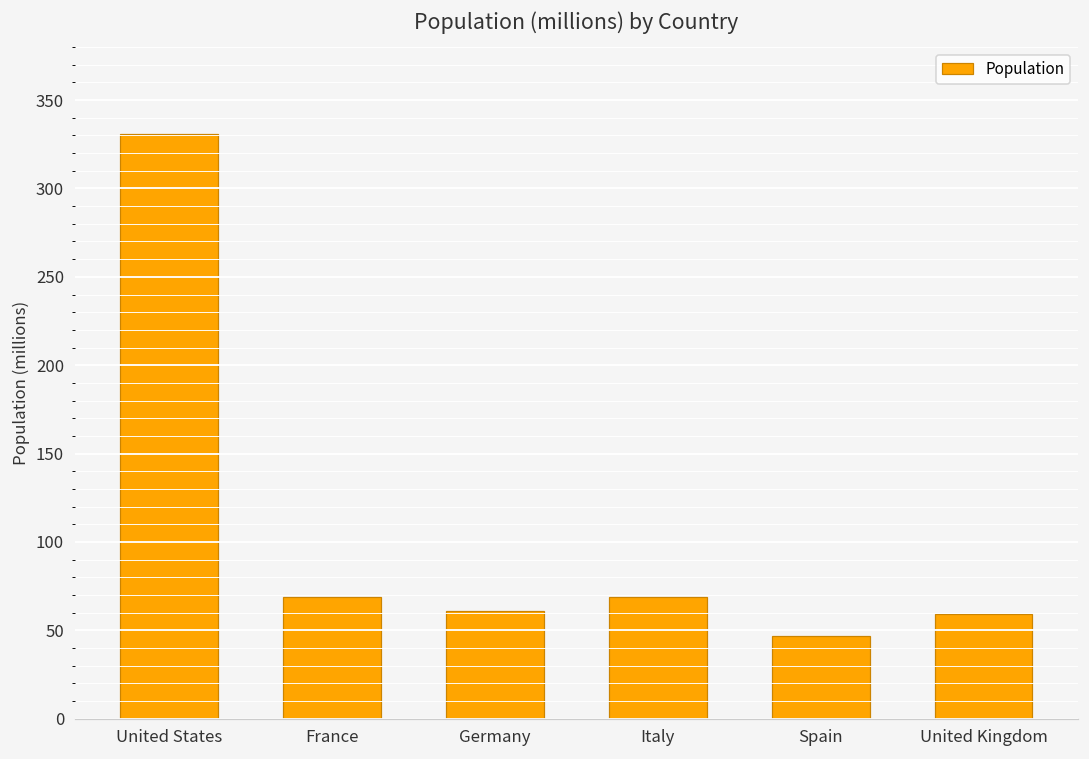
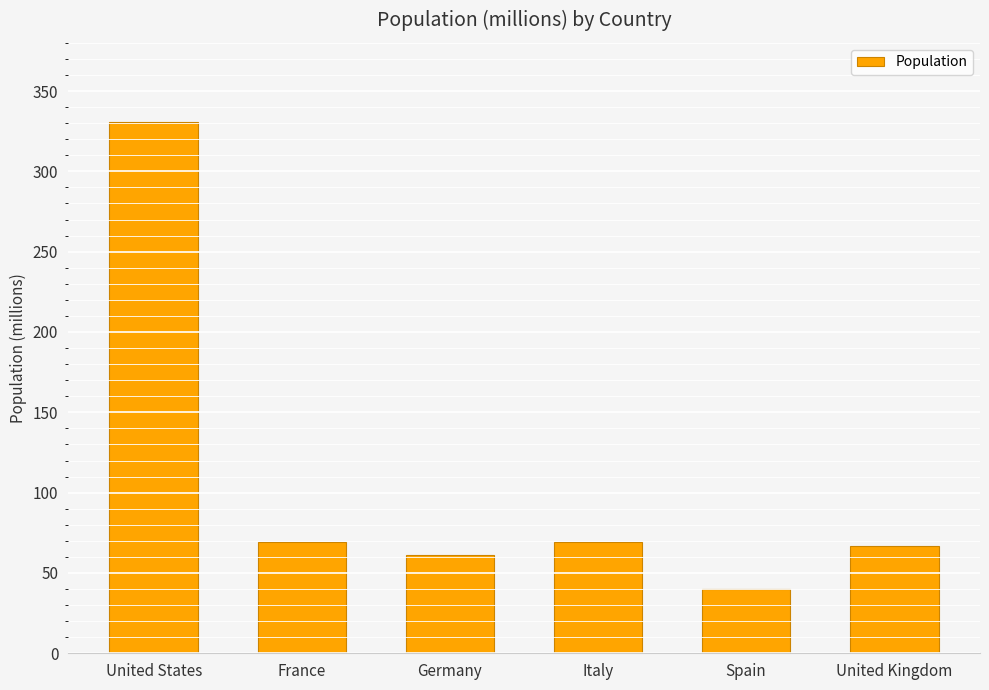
Spain: 47 -> 40
United Kingdom: 59 -> 67
